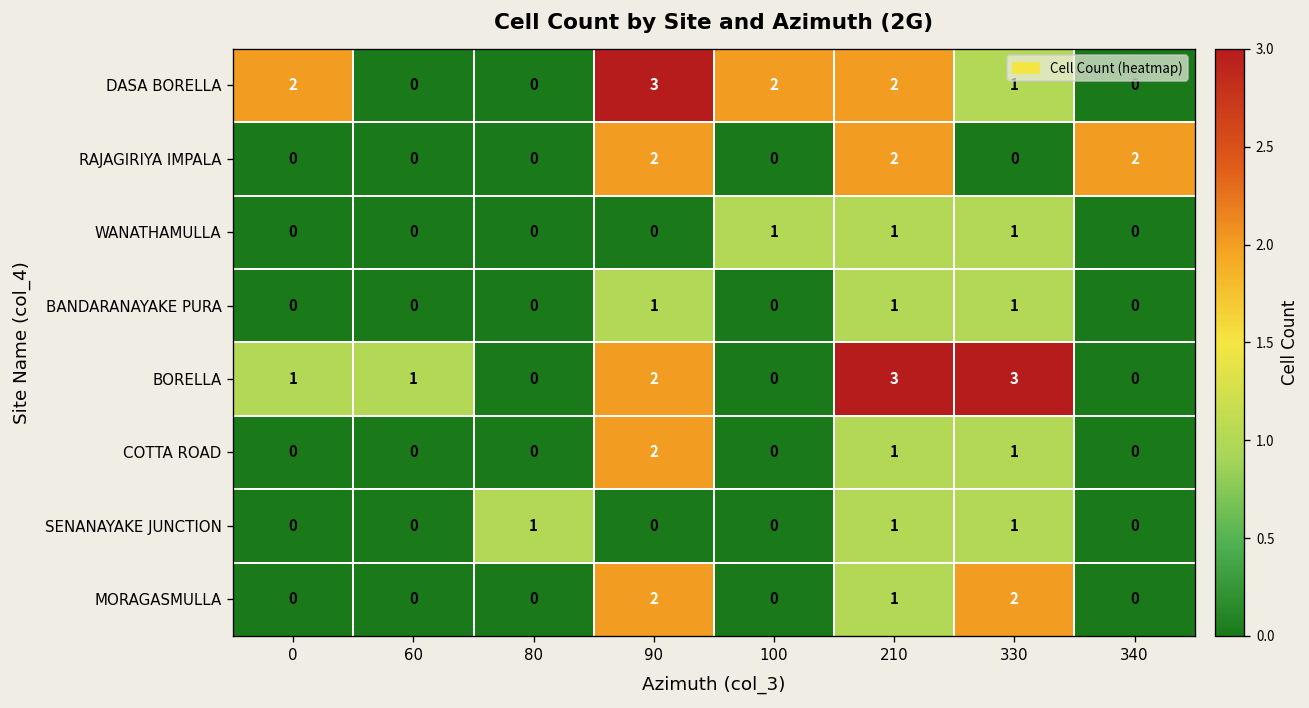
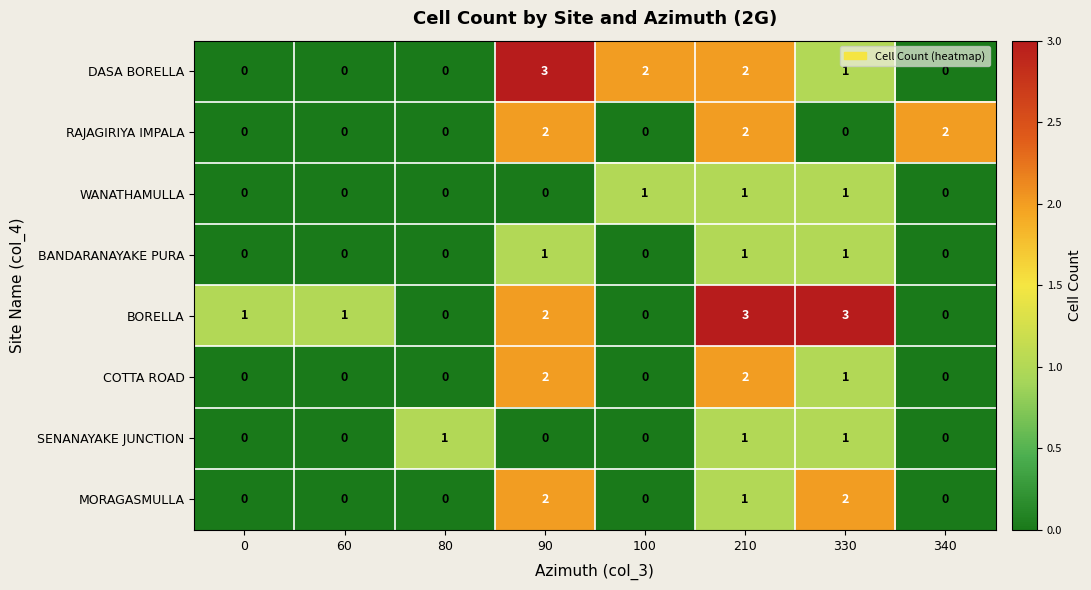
DASA BORELLA, 0: 2 -> 0
COTTA ROAD, 210: 1 -> 2
